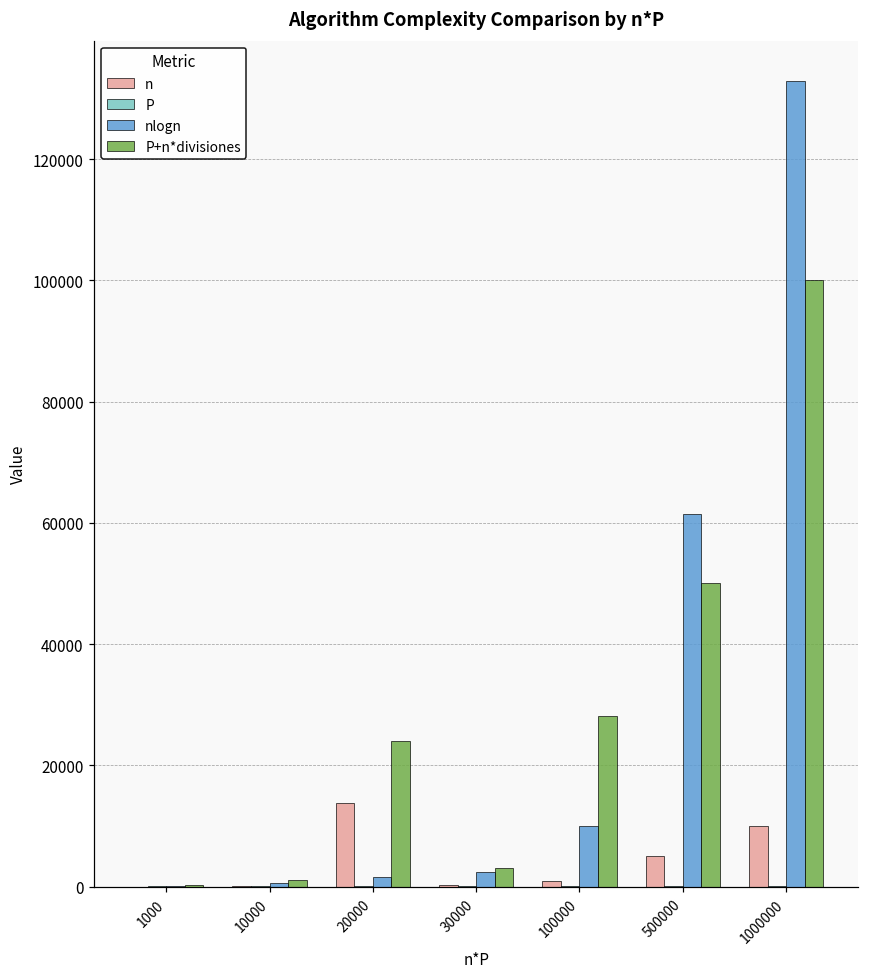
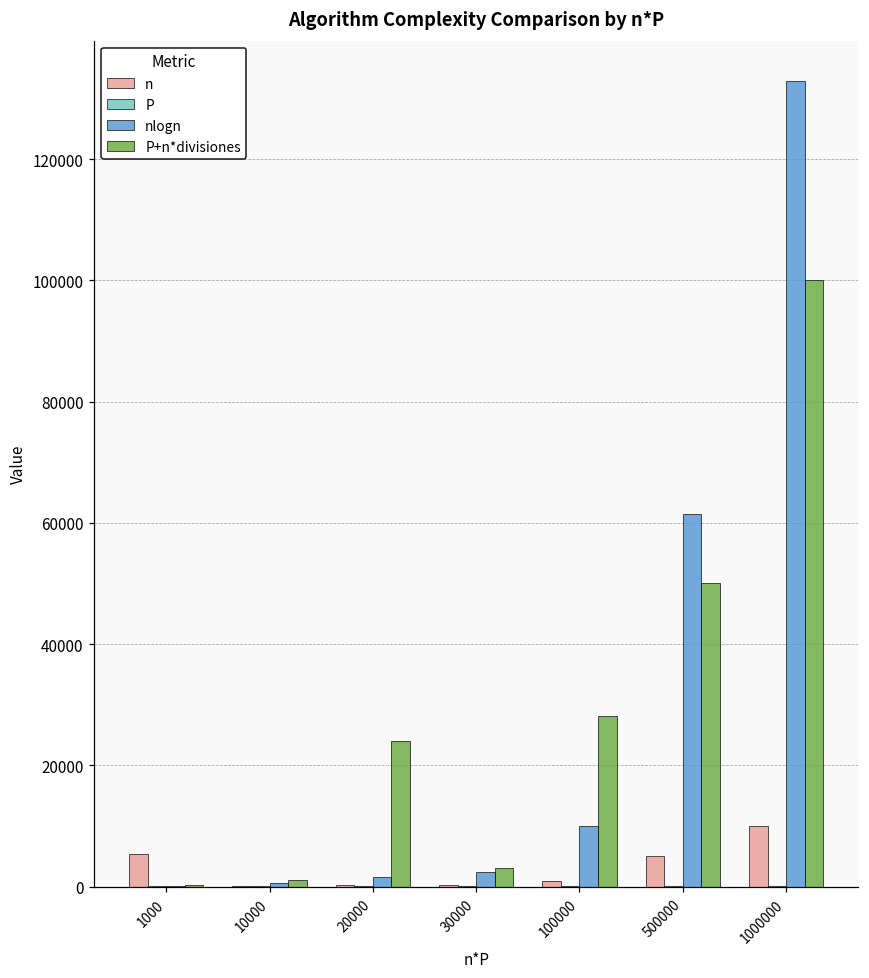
n, 1000: 0 -> 5000
n, 20000: 14000 -> 0
